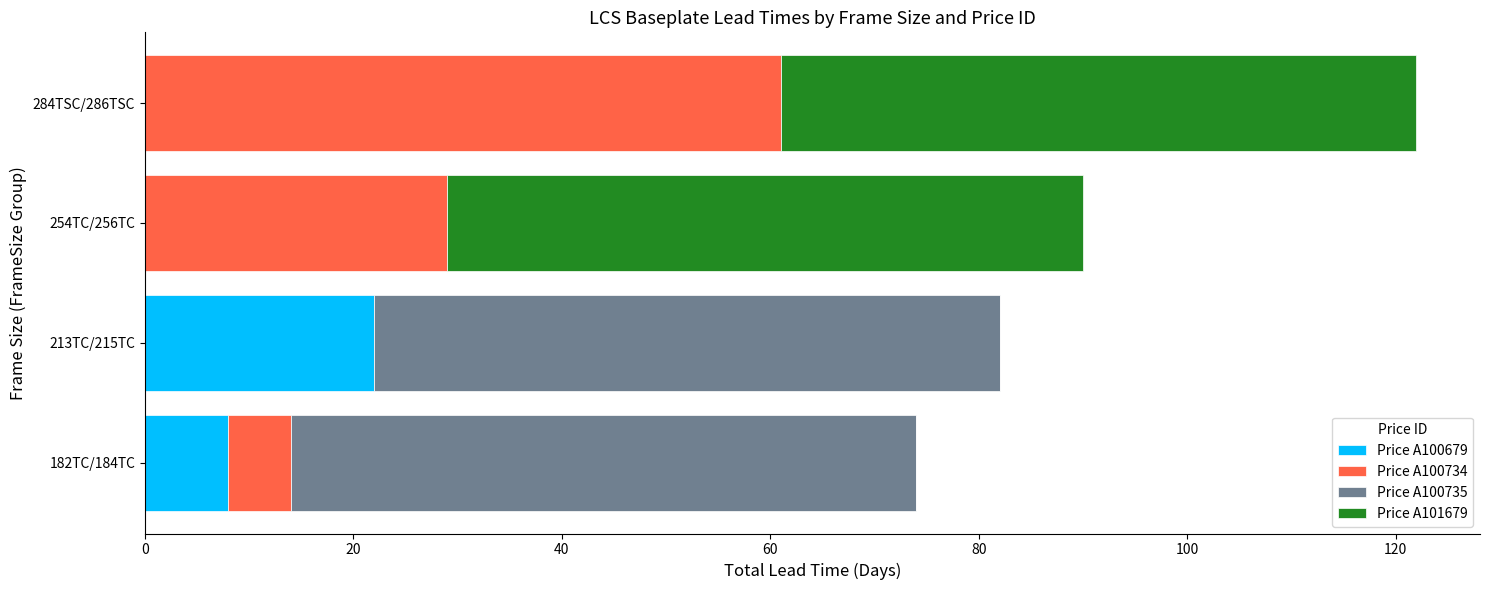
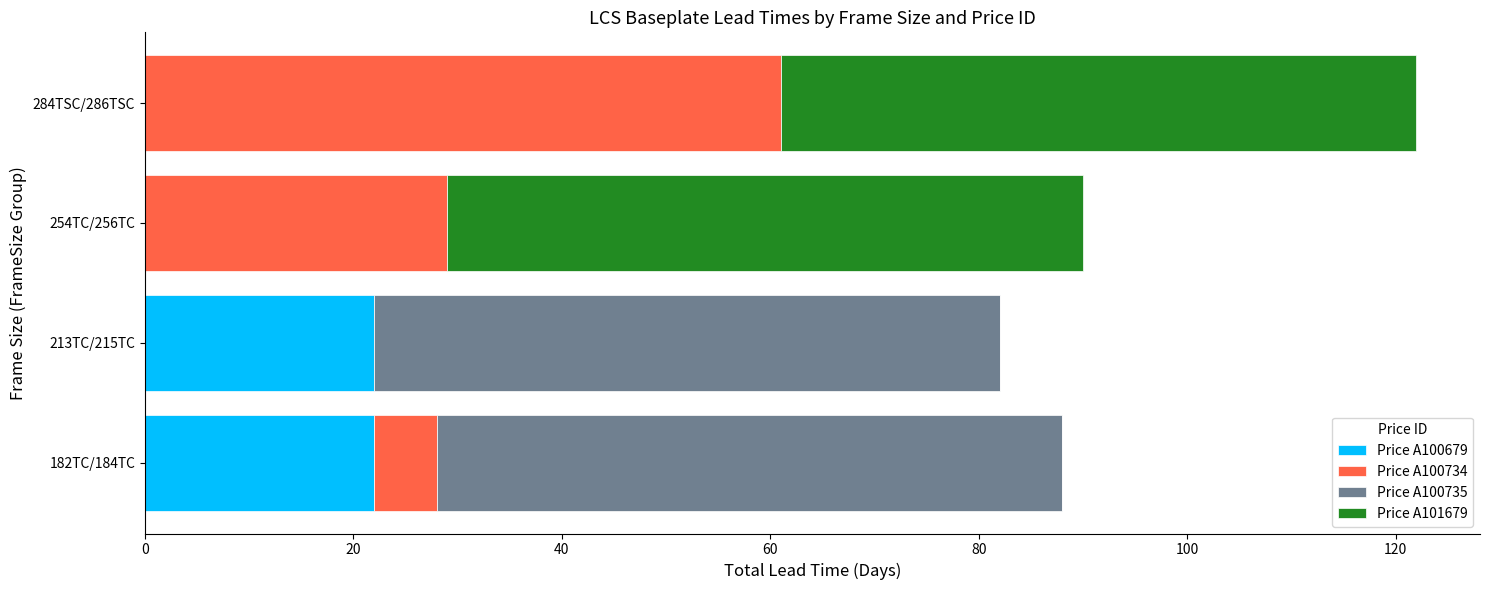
Price A100679, 182TC/184TC: 8 -> 22
